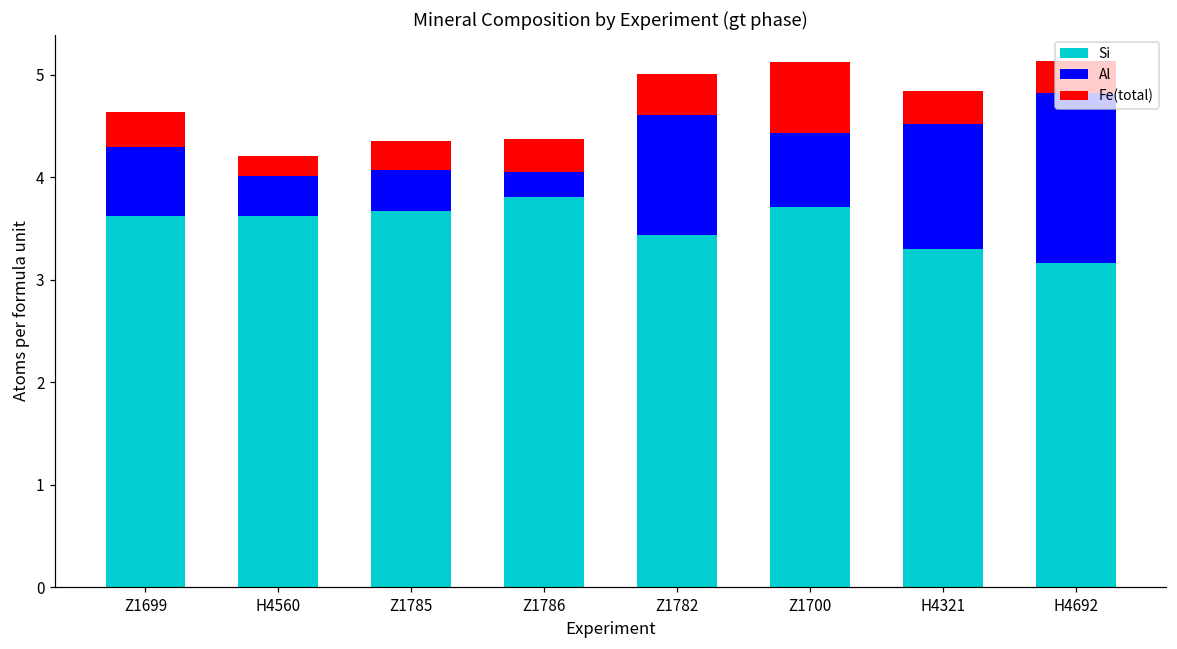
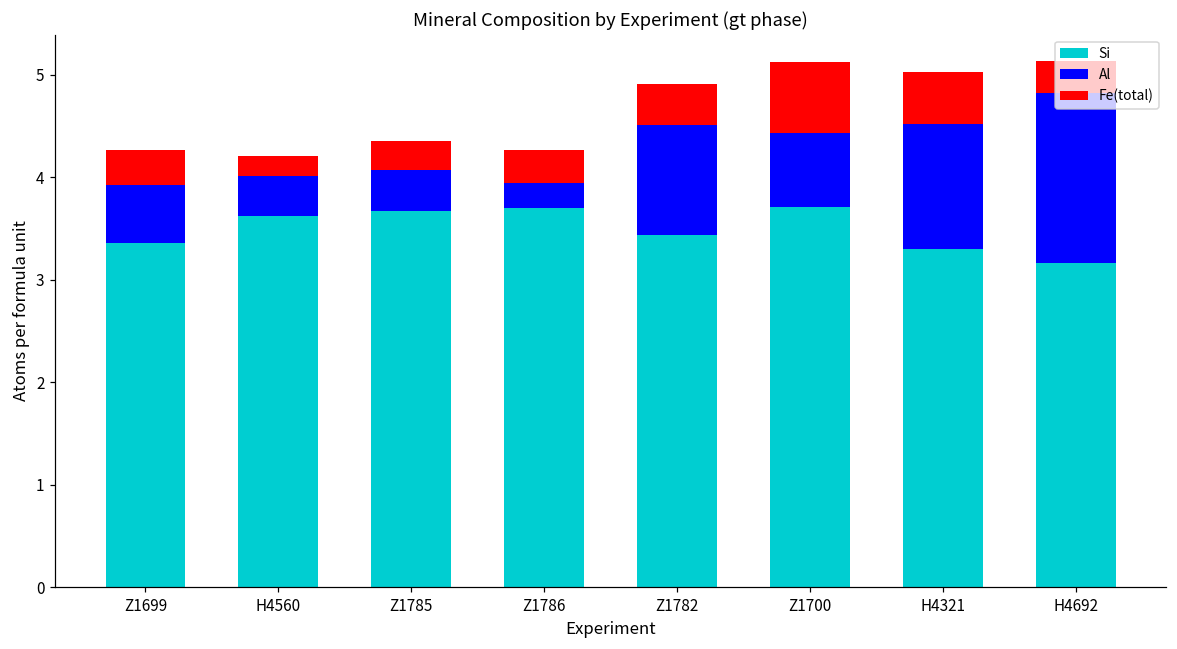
Si, Z1699: 3.6 -> 3.4
Al, Z1699: 0.7 -> 0.6
Si, Z1786: 3.8 -> 3.7
Al, Z1782: 1.2 -> 1.1
Fe(total), H4321: 0.3 -> 0.5
